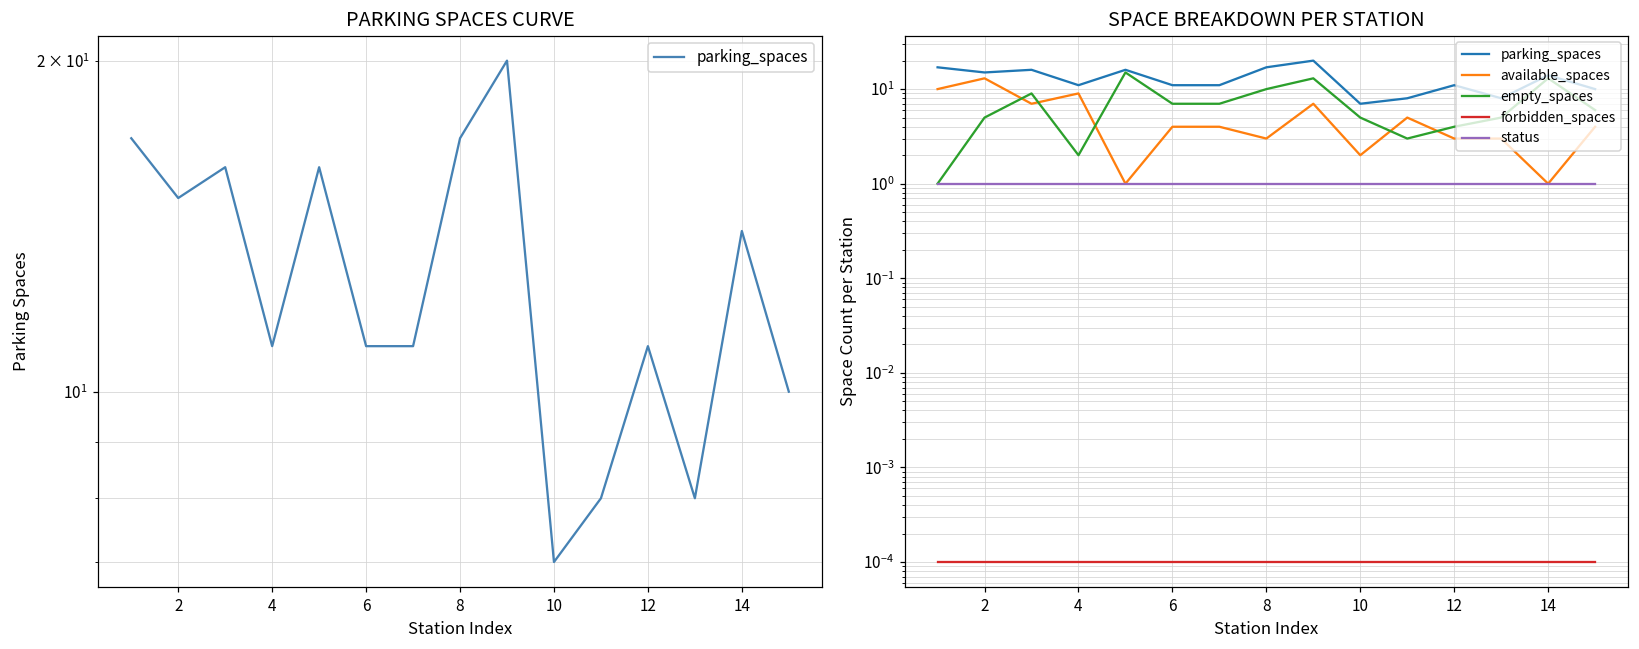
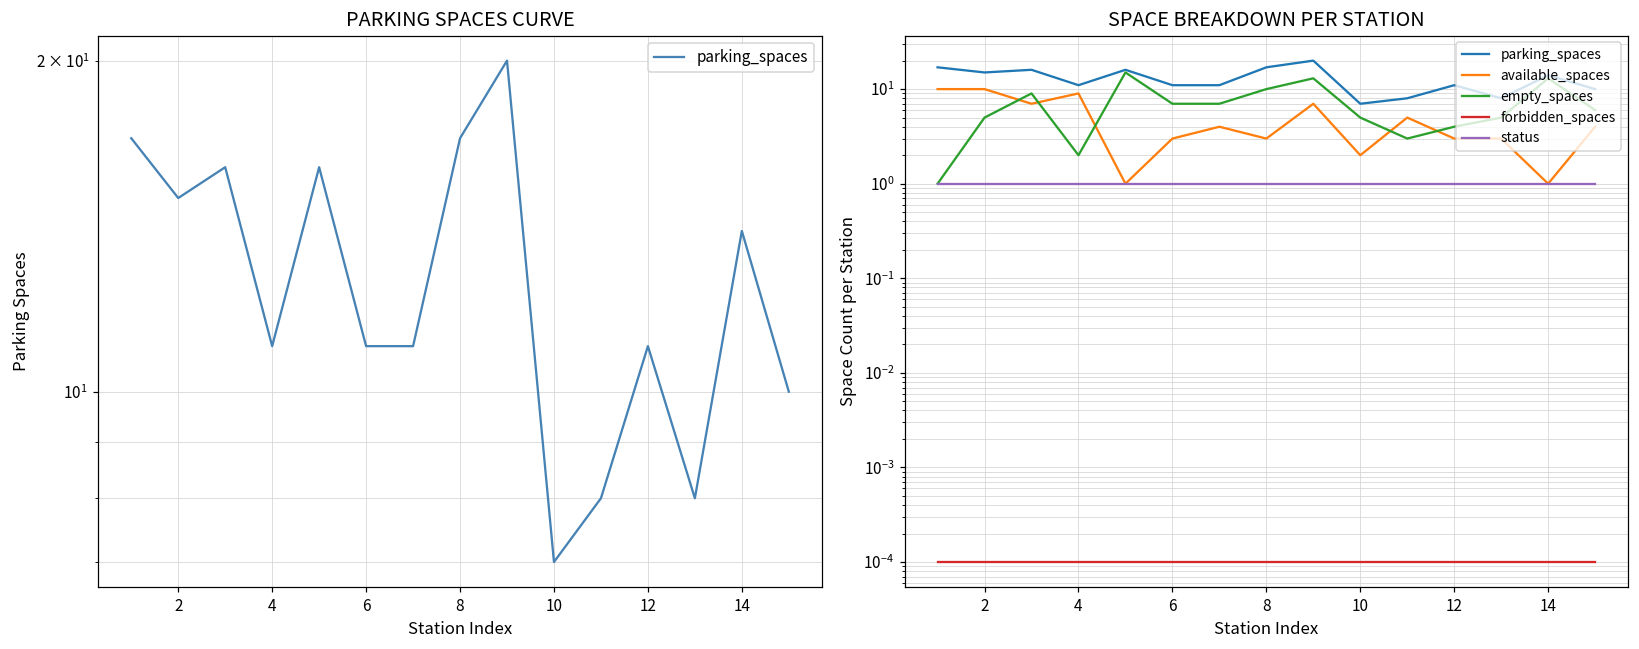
SPACE BREAKDOWN PER STATION, available_spaces, 2: 13 -> 10
SPACE BREAKDOWN PER STATION, available_spaces, 6: 4 -> 3
